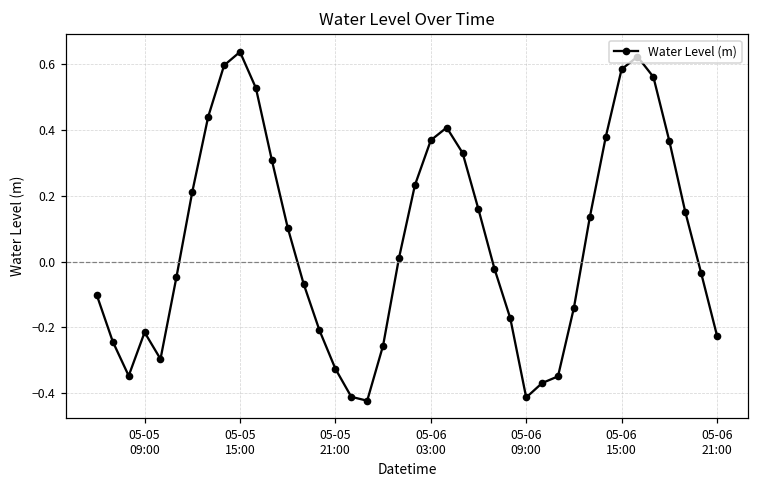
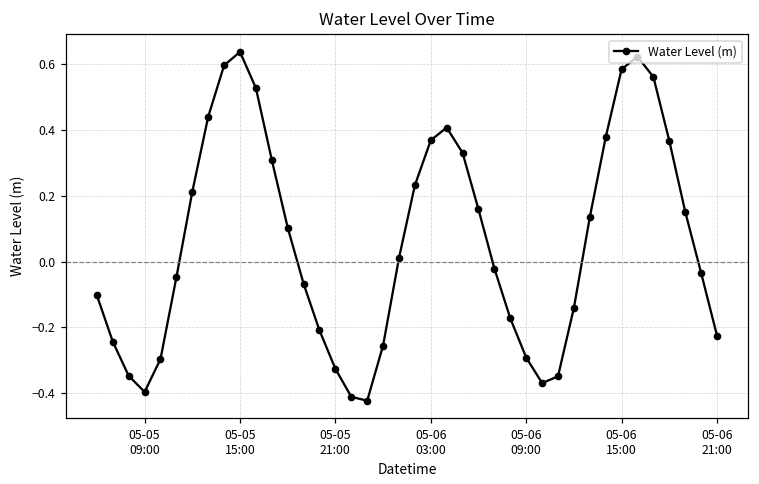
05-05 09:00: -0.22 -> -0.40
05-06 09:00: -0.41 -> -0.29
